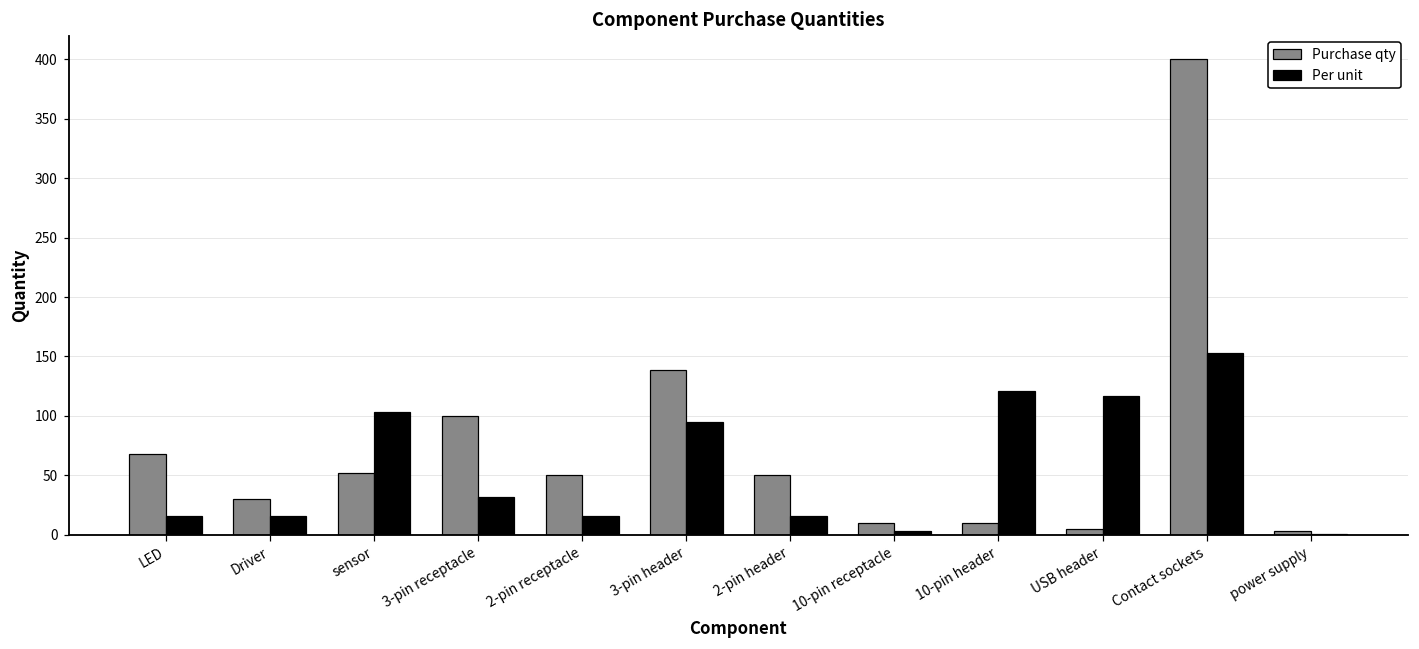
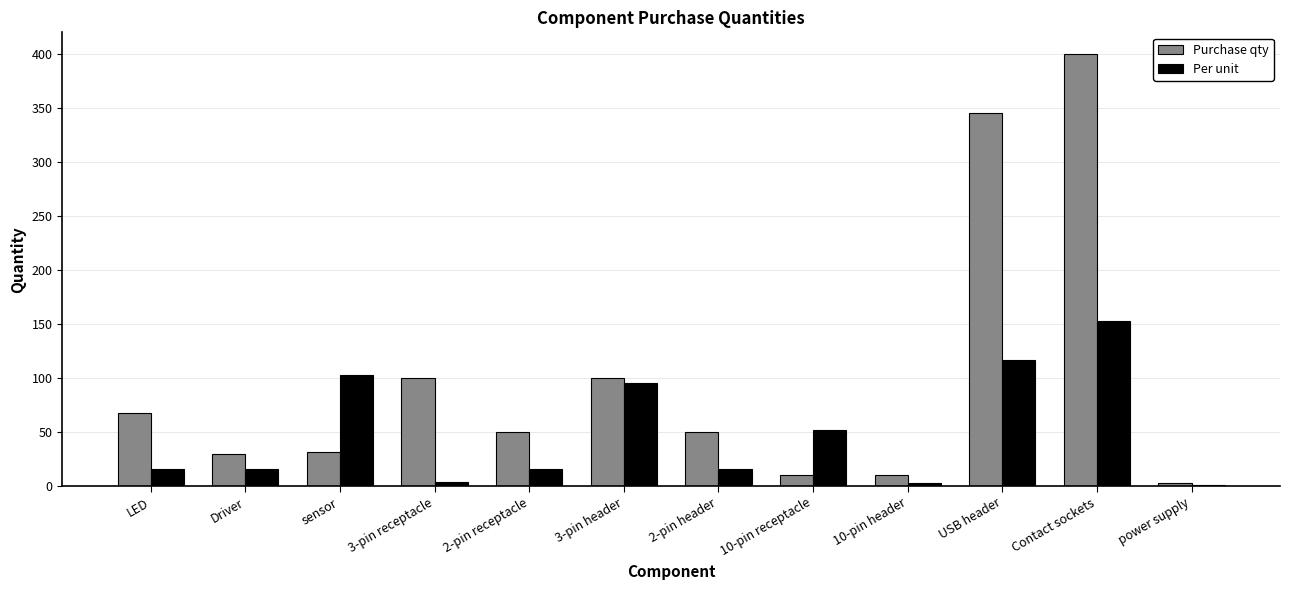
Purchase qty, sensor: 52 -> 32
Per unit, 3-pin receptacle: 32 -> 4
Purchase qty, 3-pin header: 139 -> 100
Per unit, 10-pin receptacle: 3 -> 52
Per unit, 10-pin header: 121 -> 3
Purchase qty, USB header: 5 -> 345
